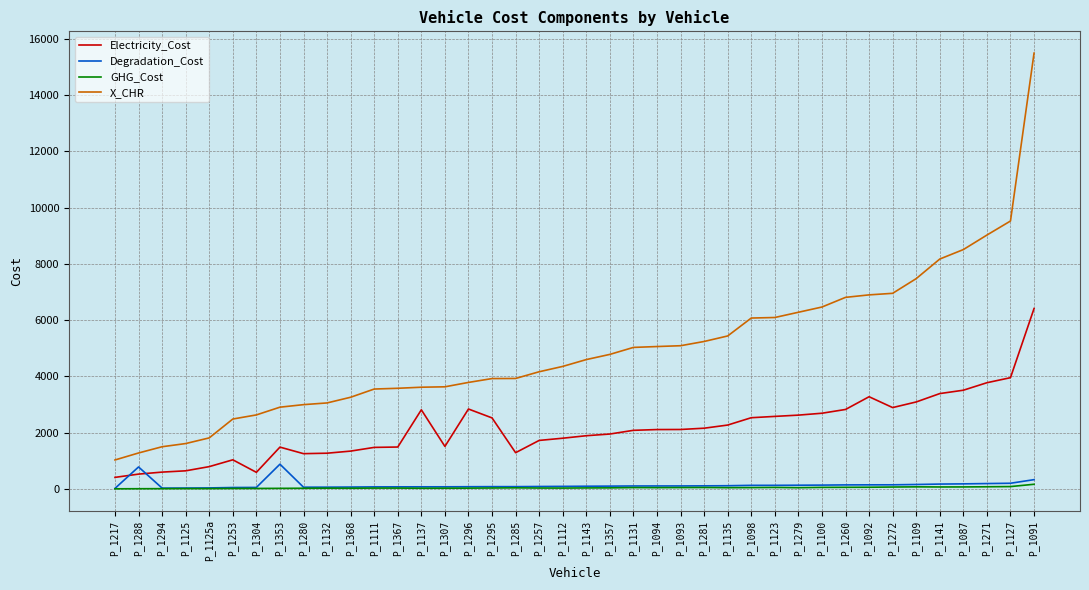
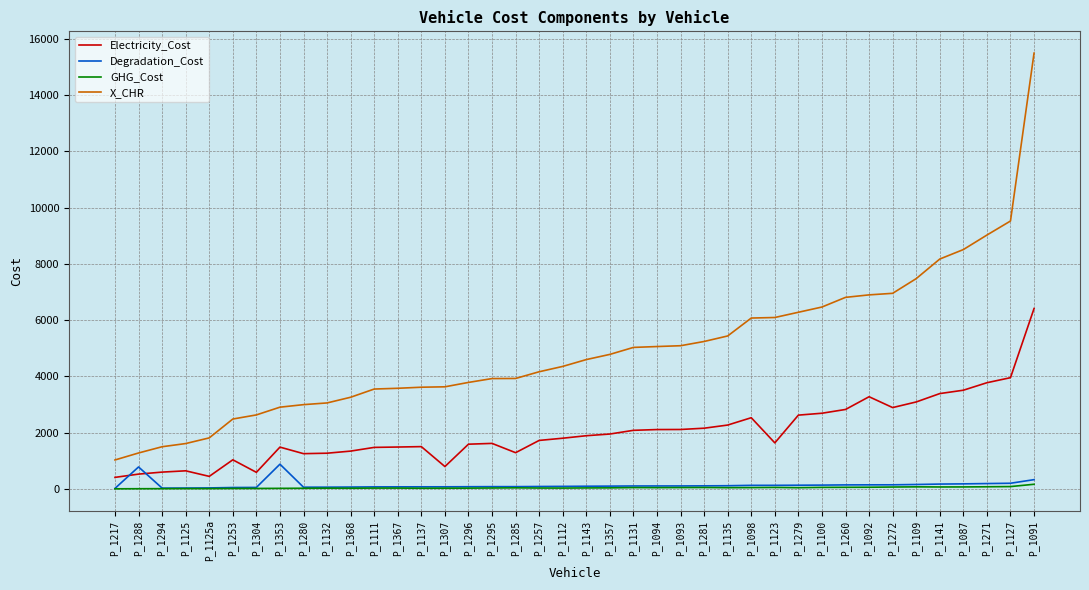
Electricity_Cost, P_1125a: 800 -> 400
Electricity_Cost, P_1137: 2800 -> 1500
Electricity_Cost, P_1307: 1500 -> 800
Electricity_Cost, P_1296: 2800 -> 1600
Electricity_Cost, P_1295: 2500 -> 1600
Electricity_Cost, P_1123: 2600 -> 1600
